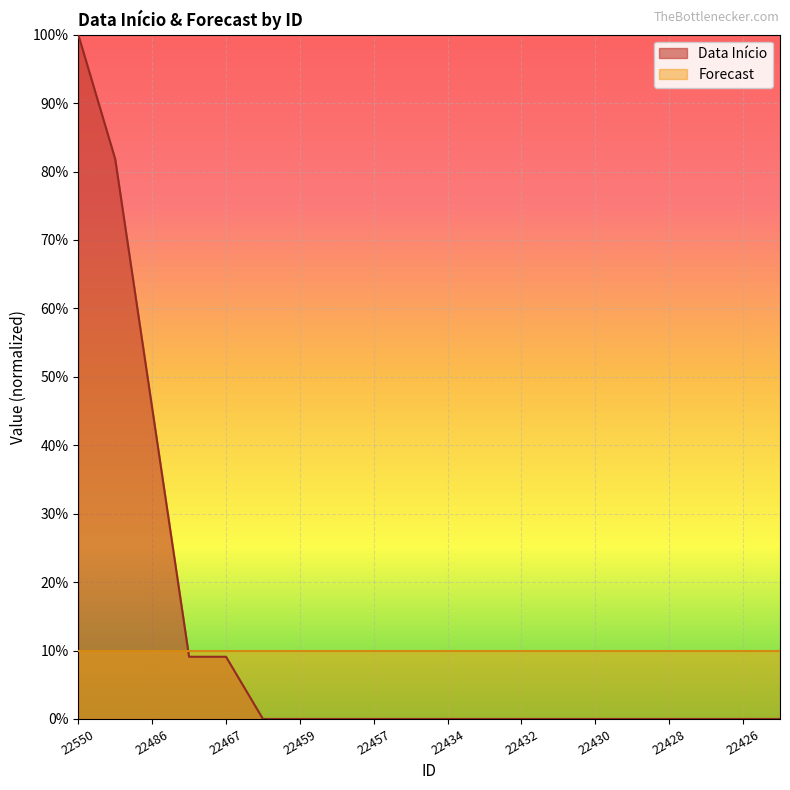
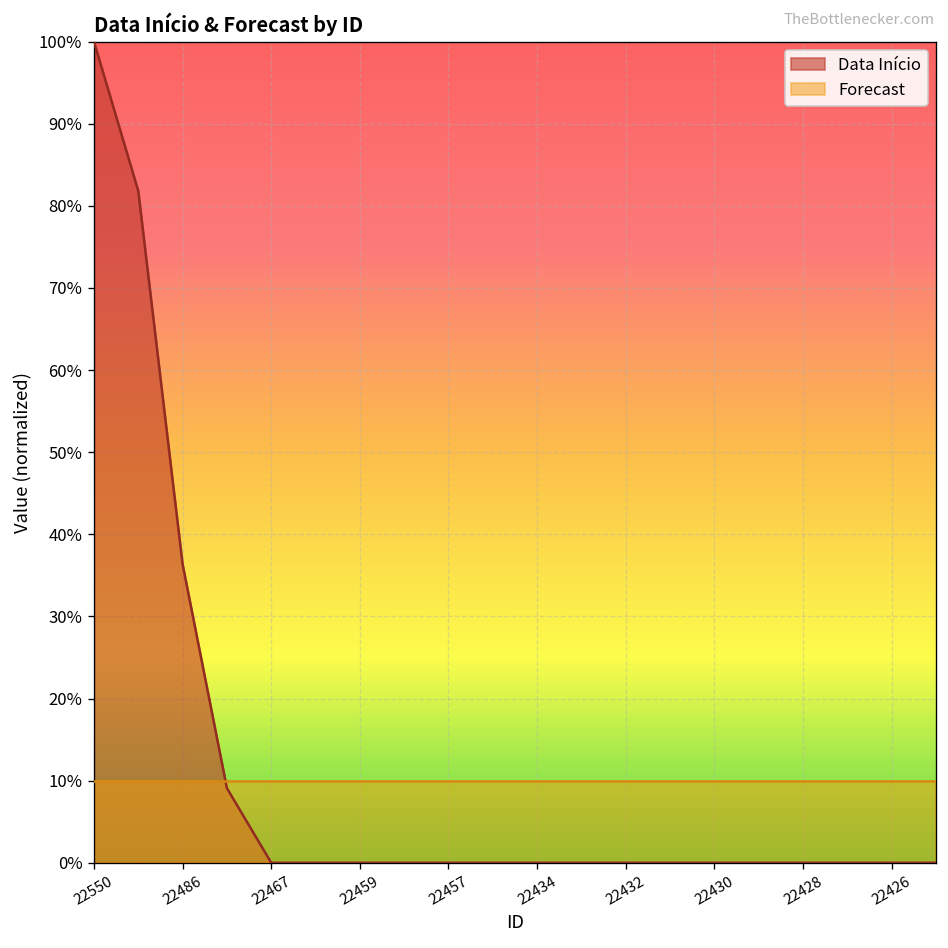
Data Início, 22486: 45% -> 36%
Data Início, 22467: 9% -> 0%
